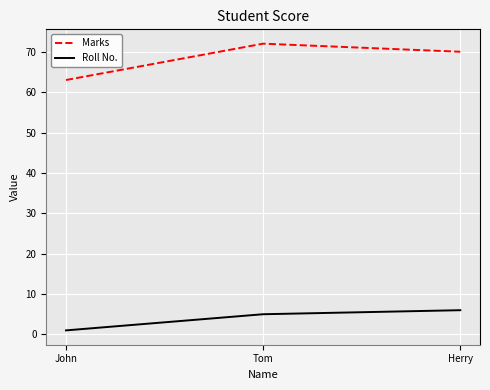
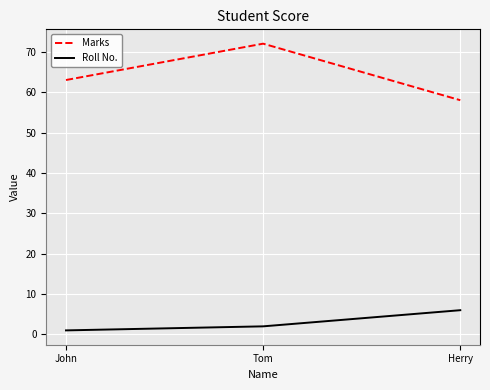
Roll No., Tom: 5 -> 2
Marks, Herry: 70 -> 58
